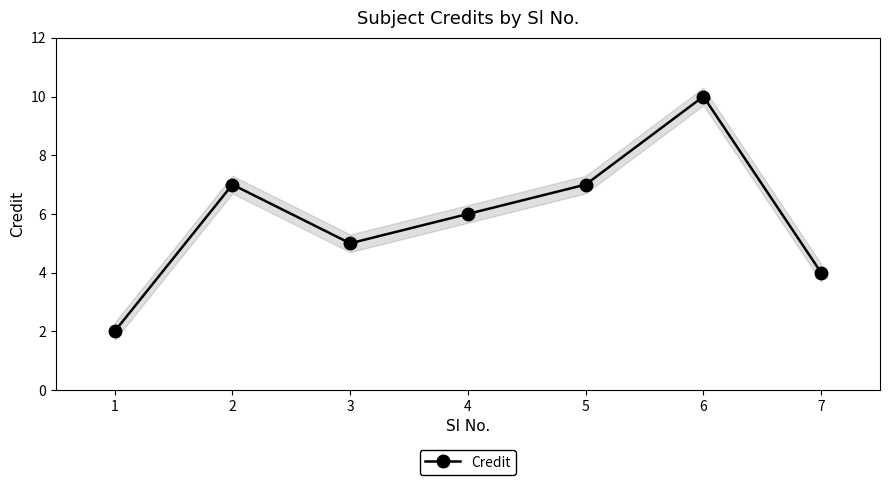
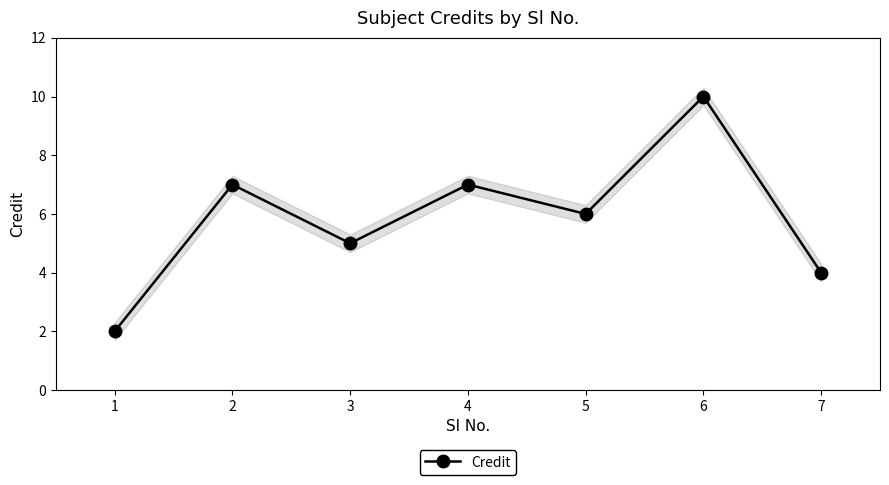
Credit, 4: 6 -> 7
Credit, 5: 7 -> 6
